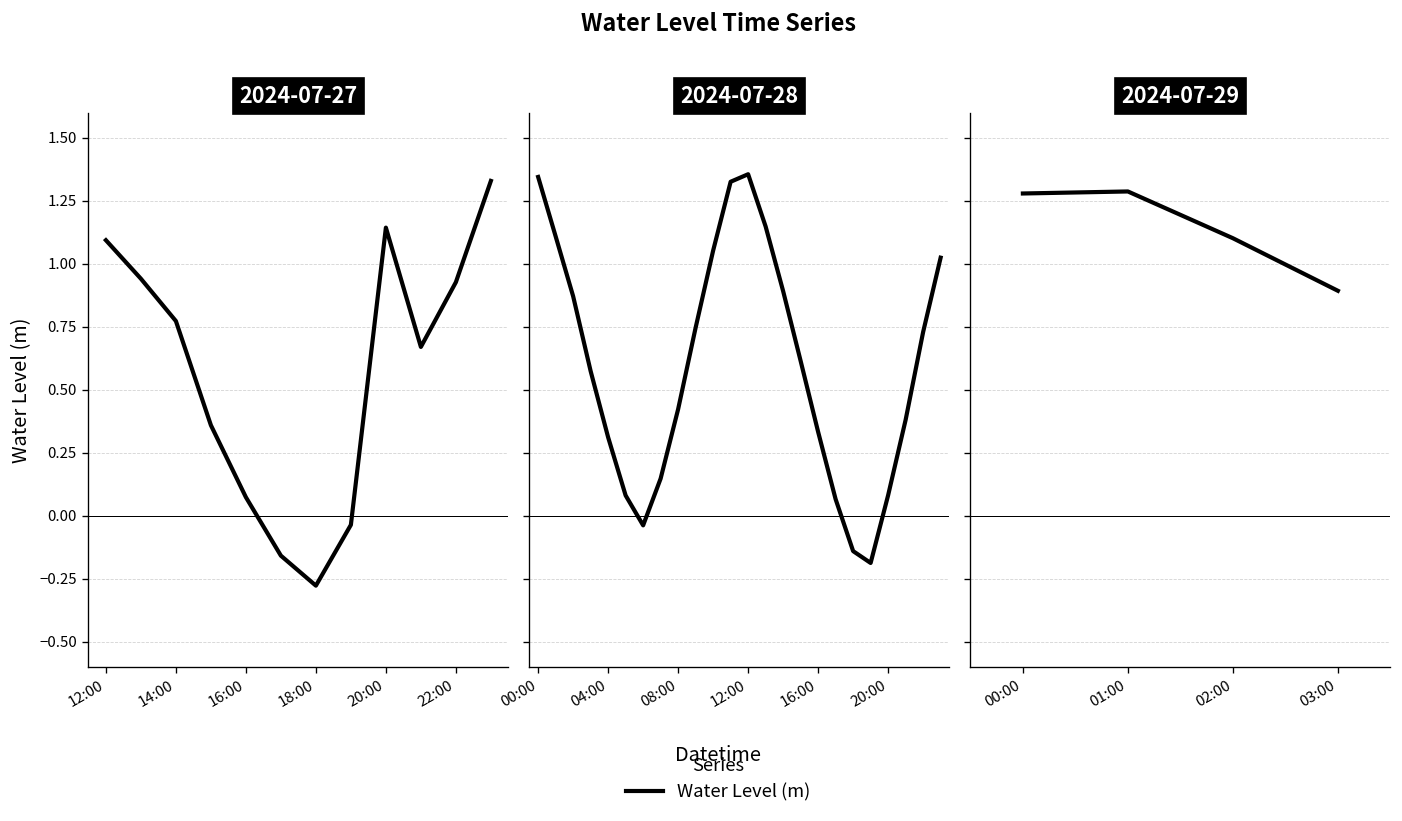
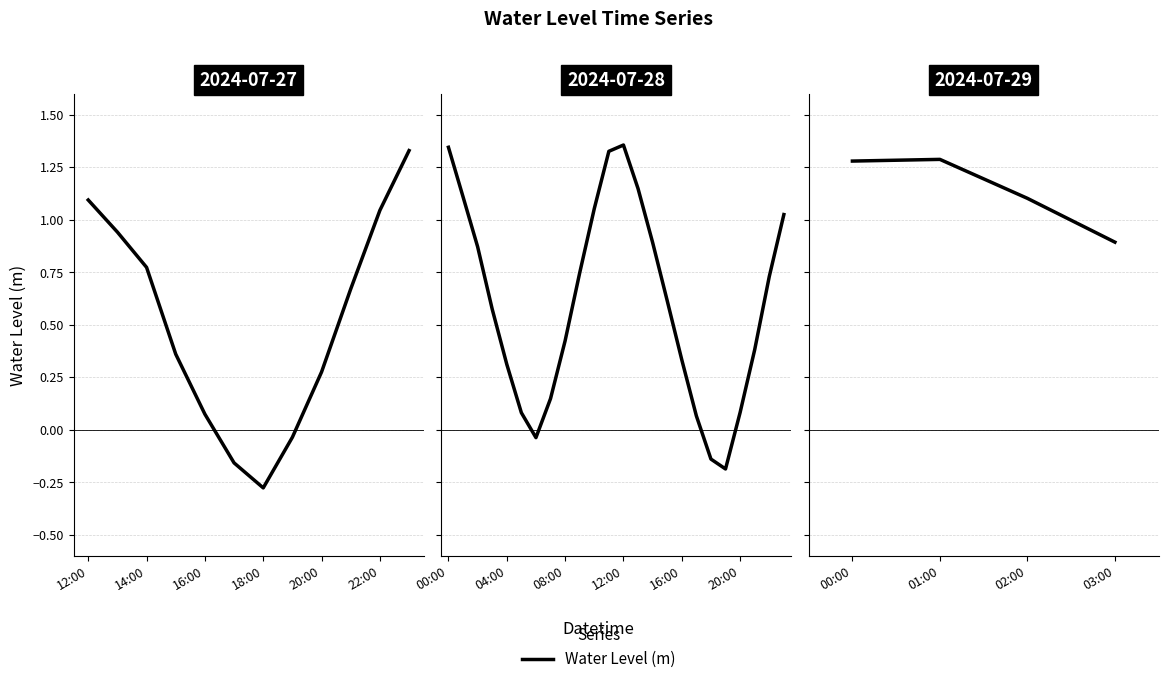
2024-07-27, 20:00: 1.14 -> 0.27
2024-07-27, 22:00: 0.93 -> 1.04
